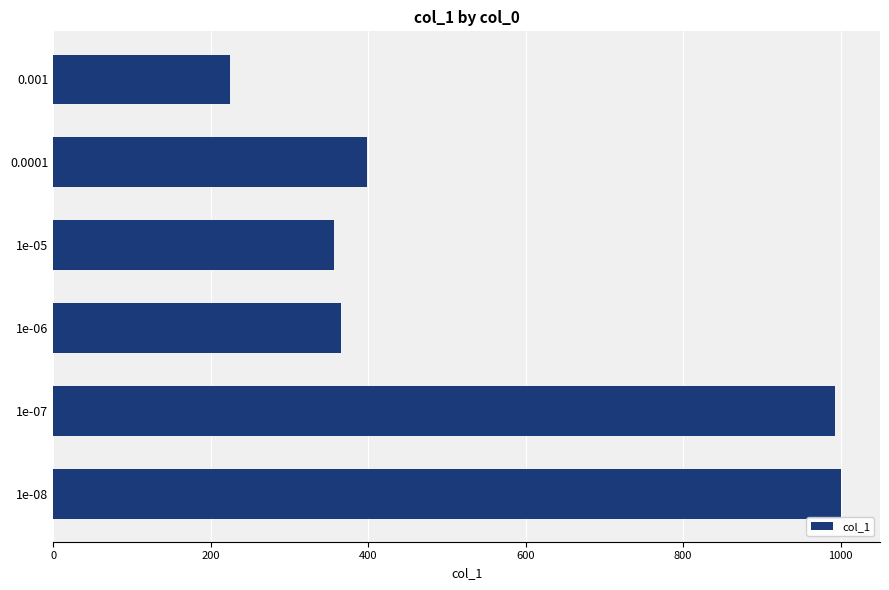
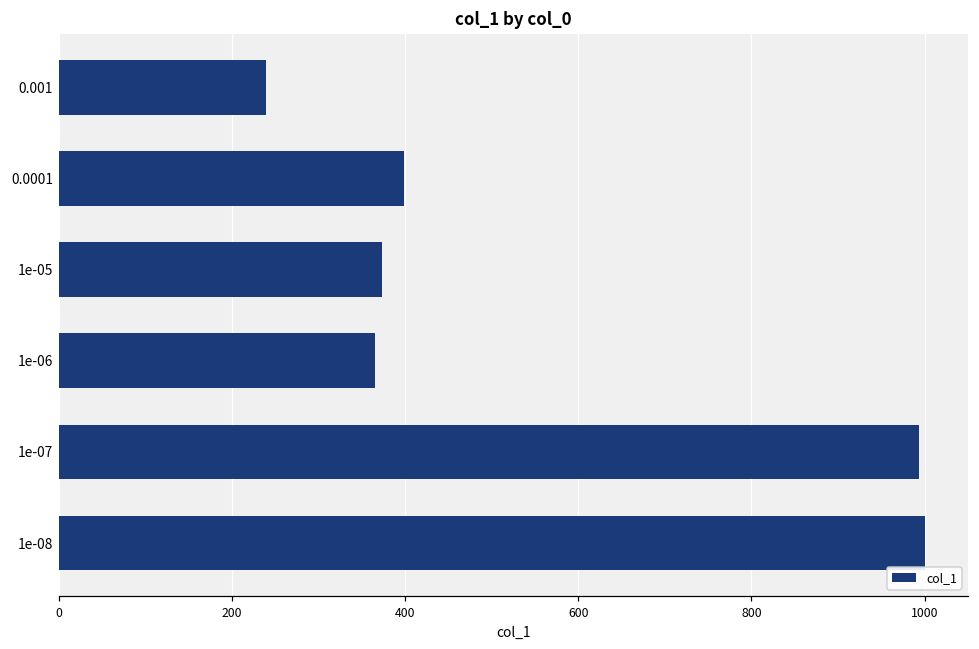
0.001: 220 -> 240
1e-05: 360 -> 370
